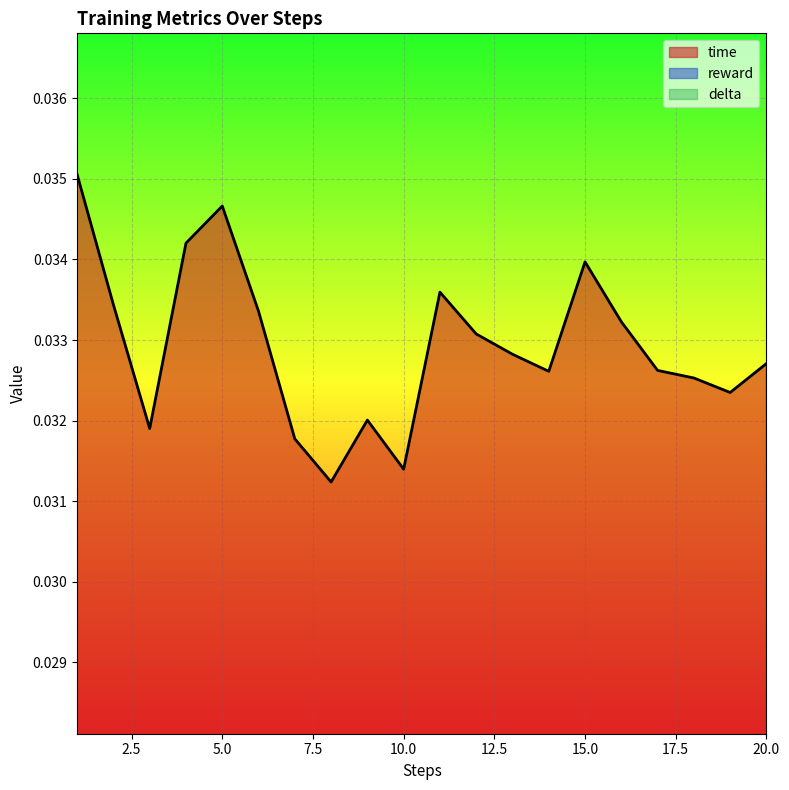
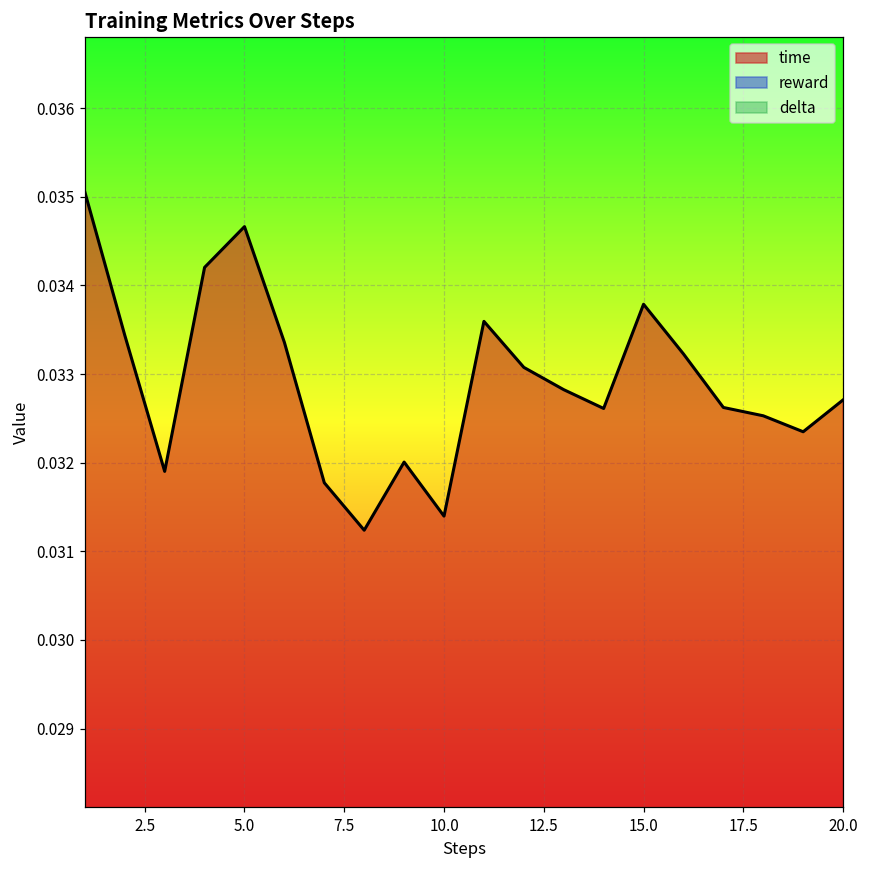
time, 15.0: 0.0340 -> 0.0338
